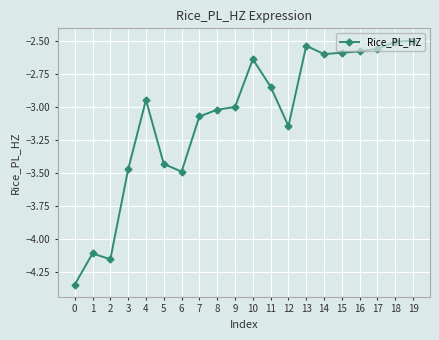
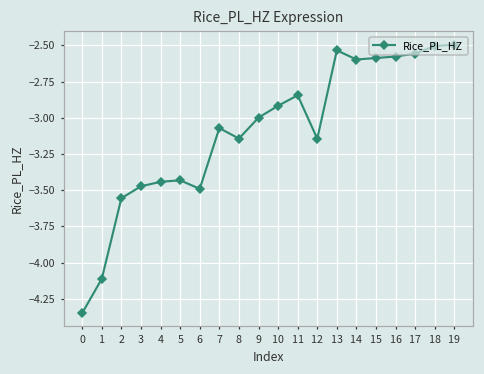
2: -4.16 -> -3.56
4: -2.95 -> -3.44
8: -3.02 -> -3.14
10: -2.64 -> -2.92
